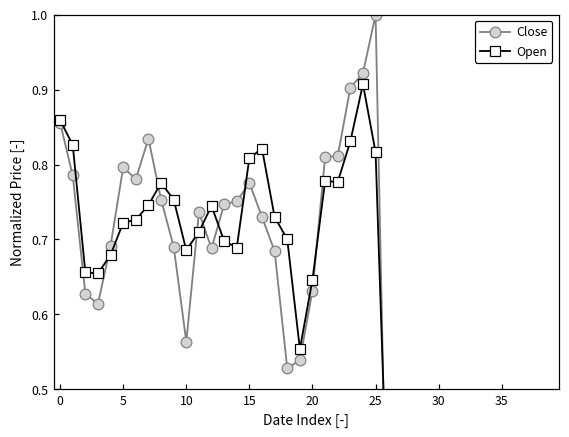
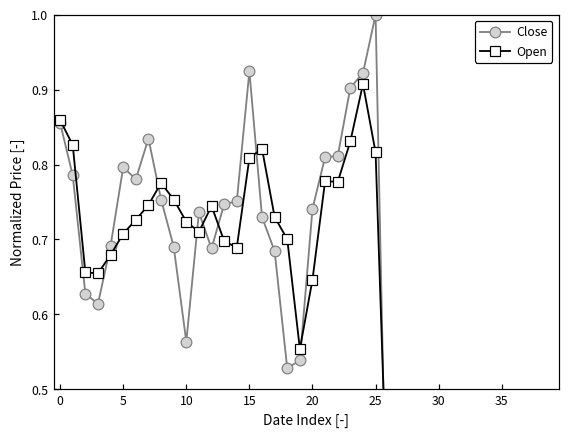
Open, 5: 0.72 -> 0.71
Open, 10: 0.69 -> 0.72
Close, 15: 0.78 -> 0.92
Close, 20: 0.63 -> 0.74
